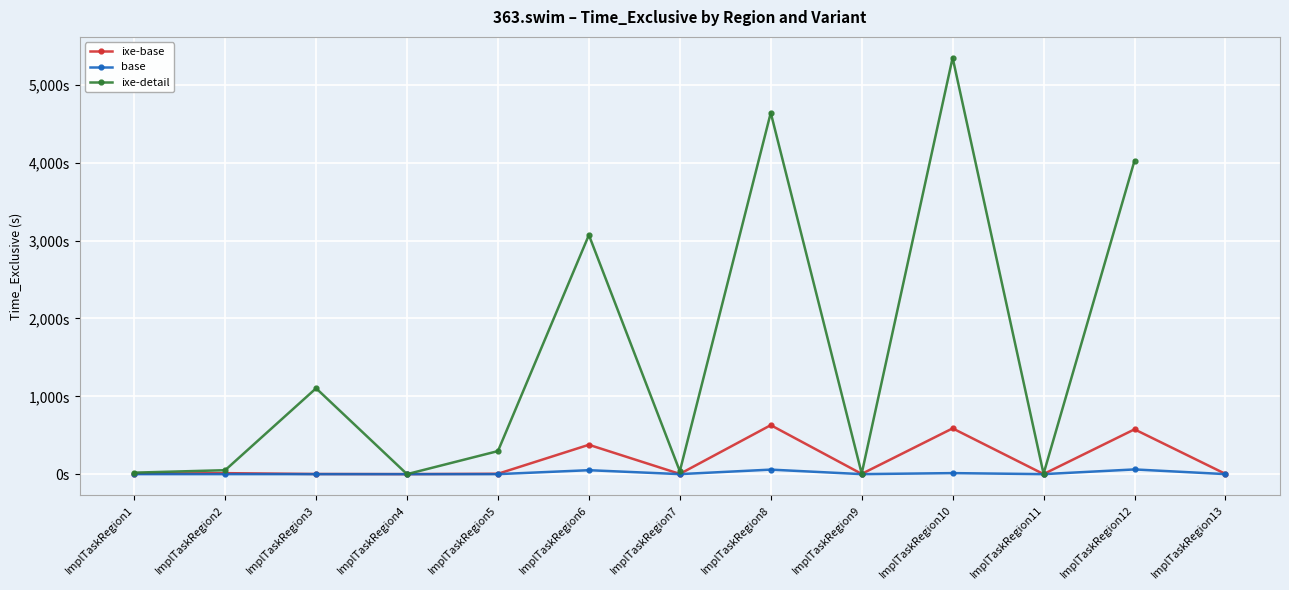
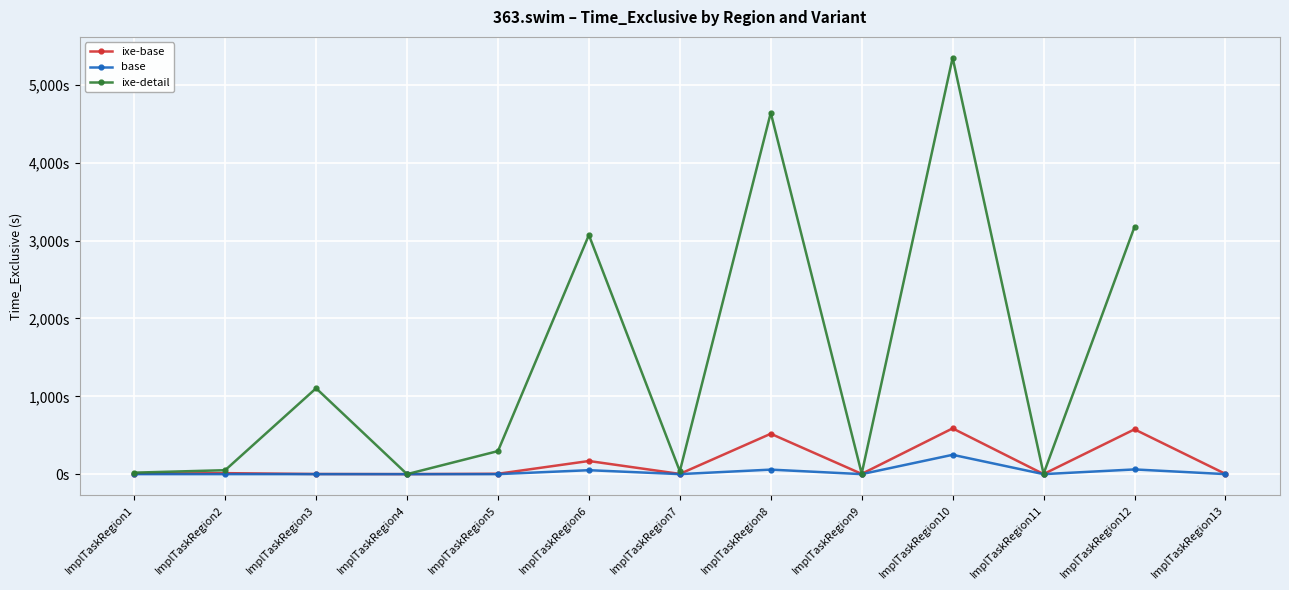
ixe-base, ImplTaskRegion6: 400s -> 200s
ixe-base, ImplTaskRegion8: 600s -> 500s
base, ImplTaskRegion10: 0s -> 200s
ixe-detail, ImplTaskRegion12: 4,000s -> 3,200s
